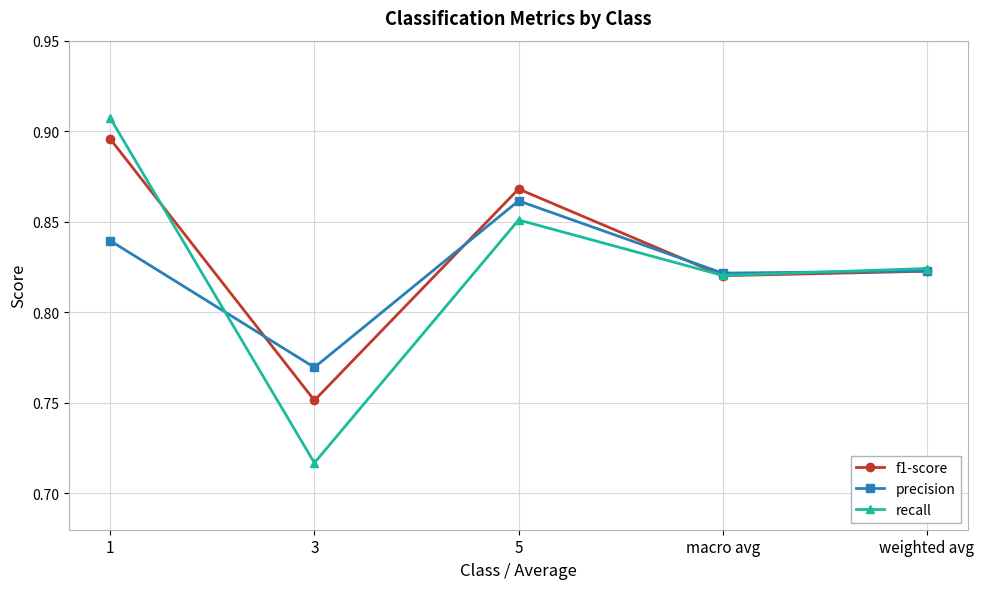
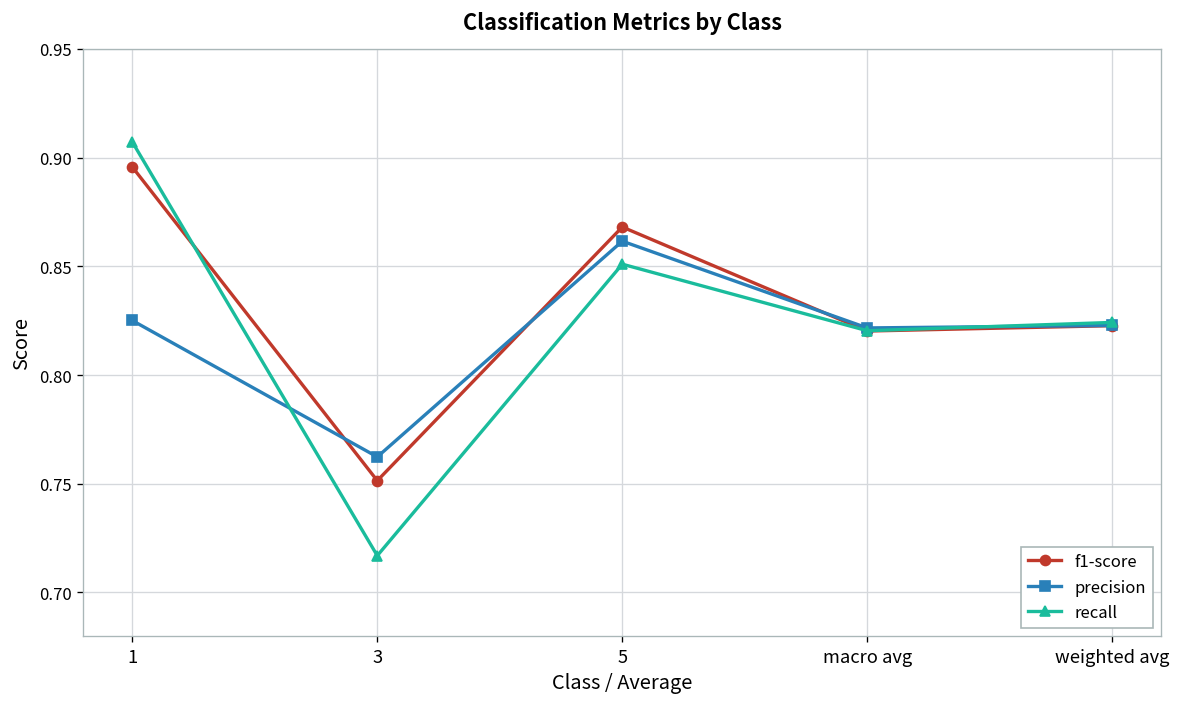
precision, 1: 0.840 -> 0.825
precision, 3: 0.770 -> 0.762
